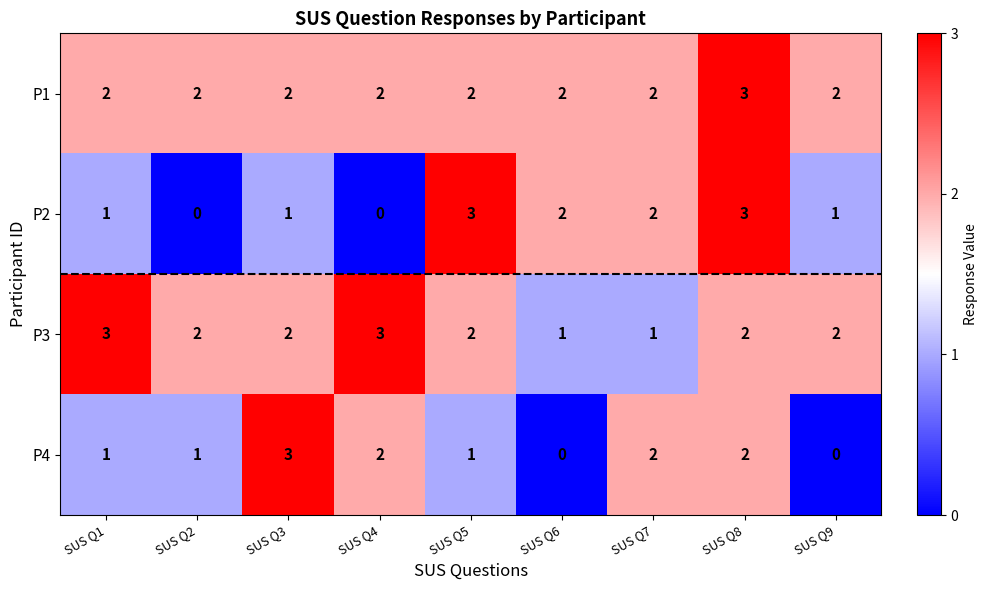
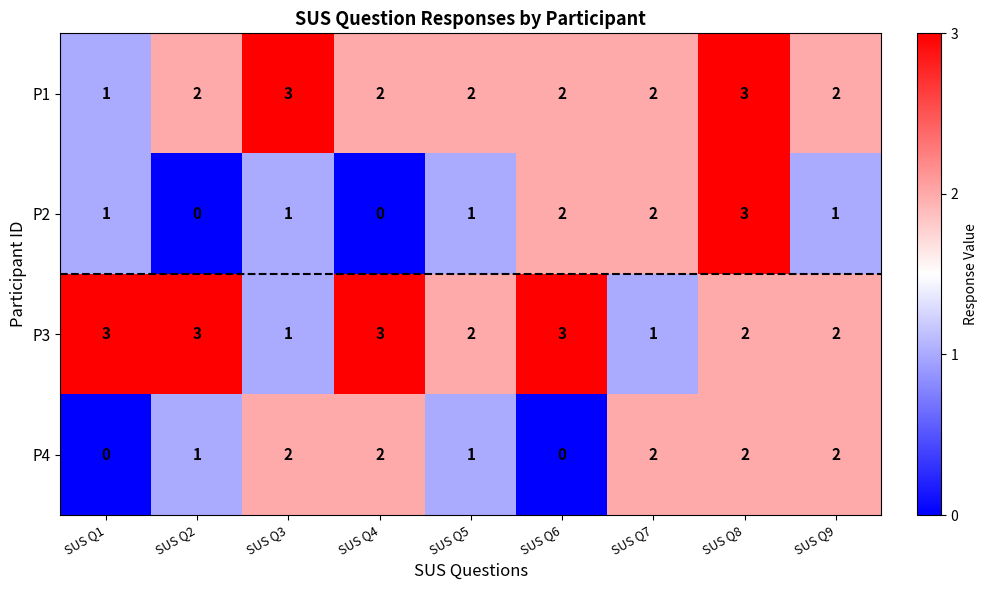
P1, SUS Q1: 2 -> 1
P1, SUS Q3: 2 -> 3
P2, SUS Q5: 3 -> 1
P3, SUS Q2: 2 -> 3
P3, SUS Q3: 2 -> 1
P3, SUS Q6: 1 -> 3
P4, SUS Q1: 1 -> 0
P4, SUS Q3: 3 -> 2
P4, SUS Q9: 0 -> 2
